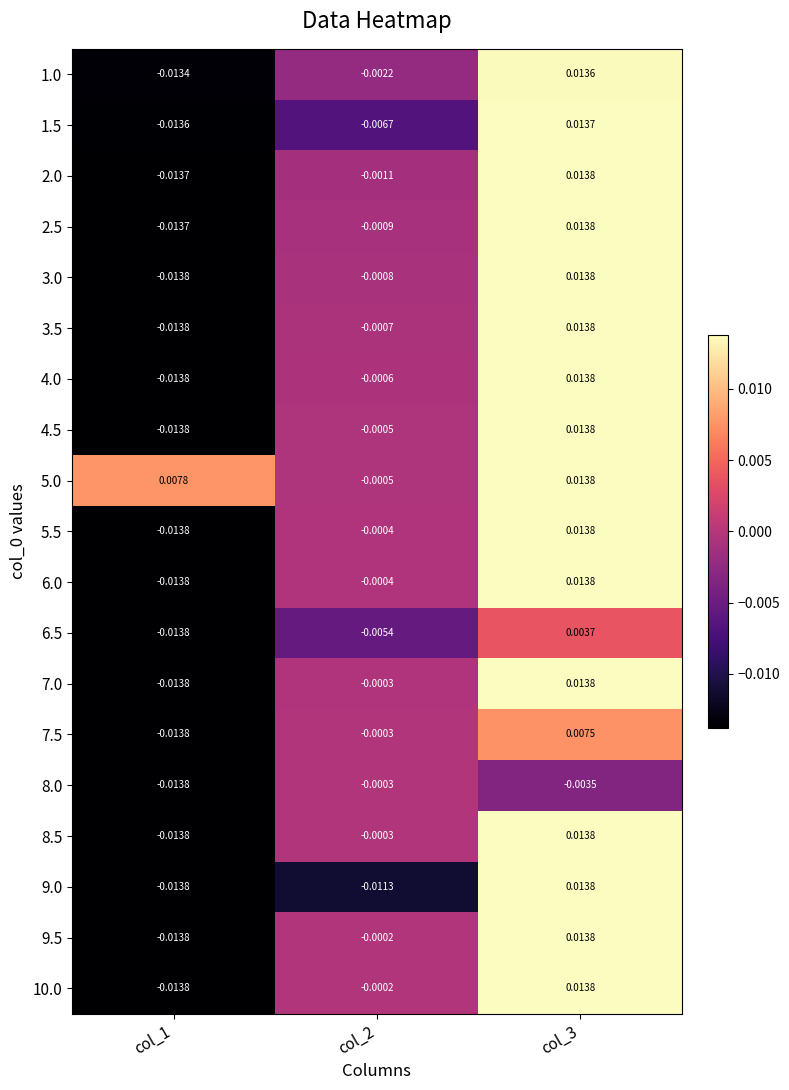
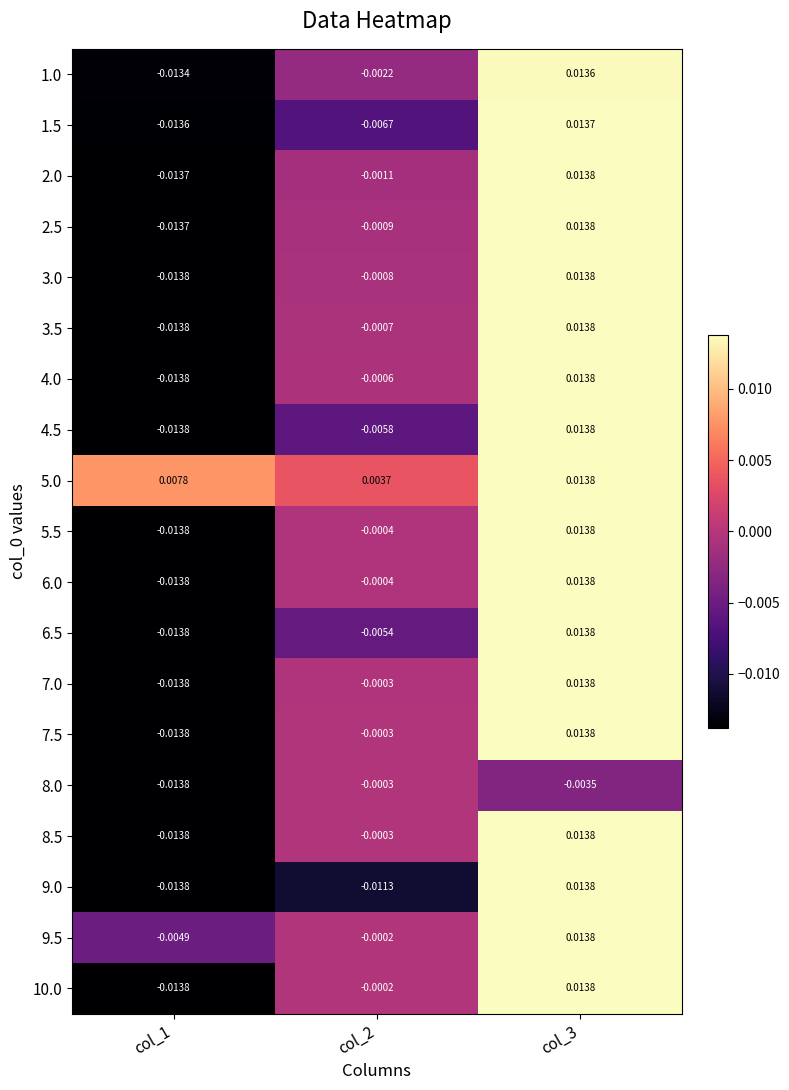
4.5, col_2: -0.0005 -> -0.0058
5.0, col_2: -0.0005 -> 0.0037
6.5, col_3: 0.0037 -> 0.0138
7.5, col_3: 0.0075 -> 0.0138
9.5, col_1: -0.0138 -> -0.0049
